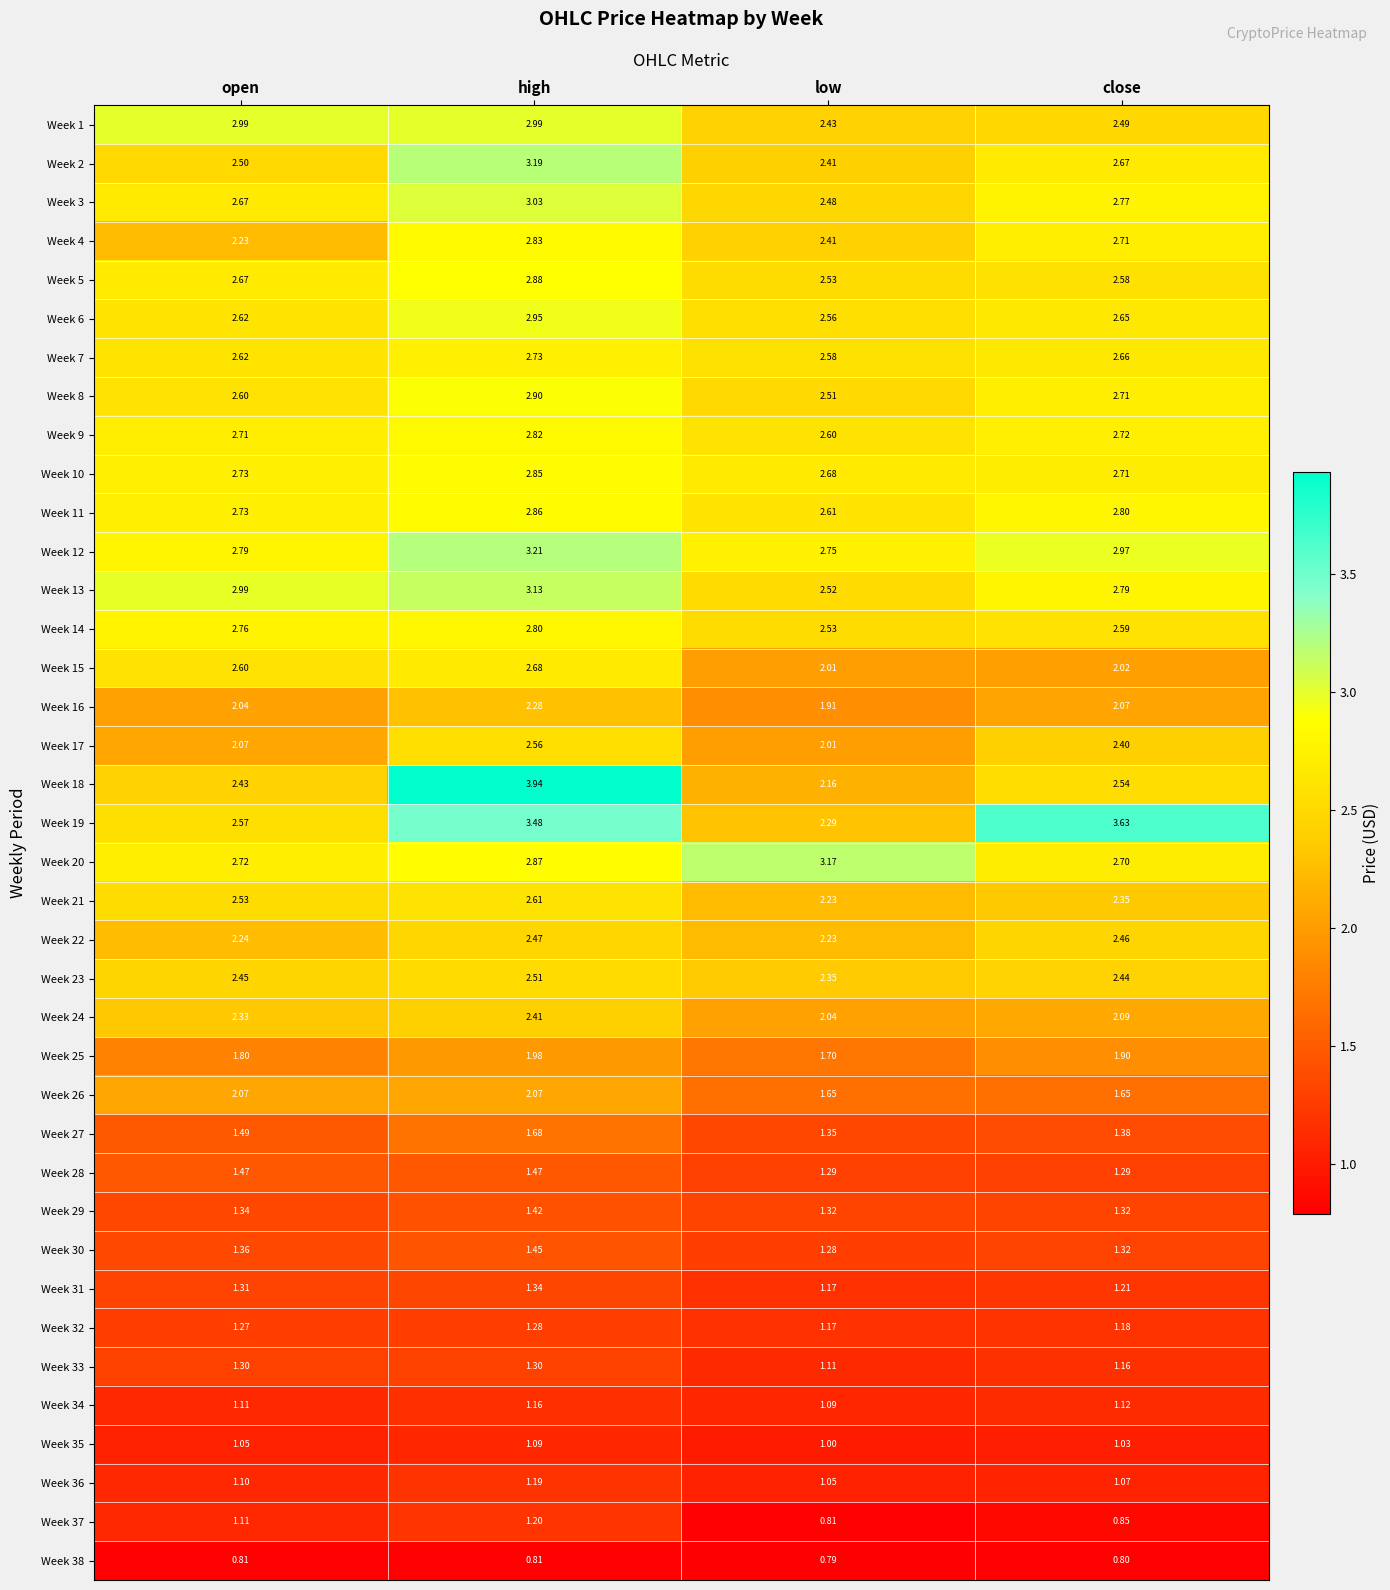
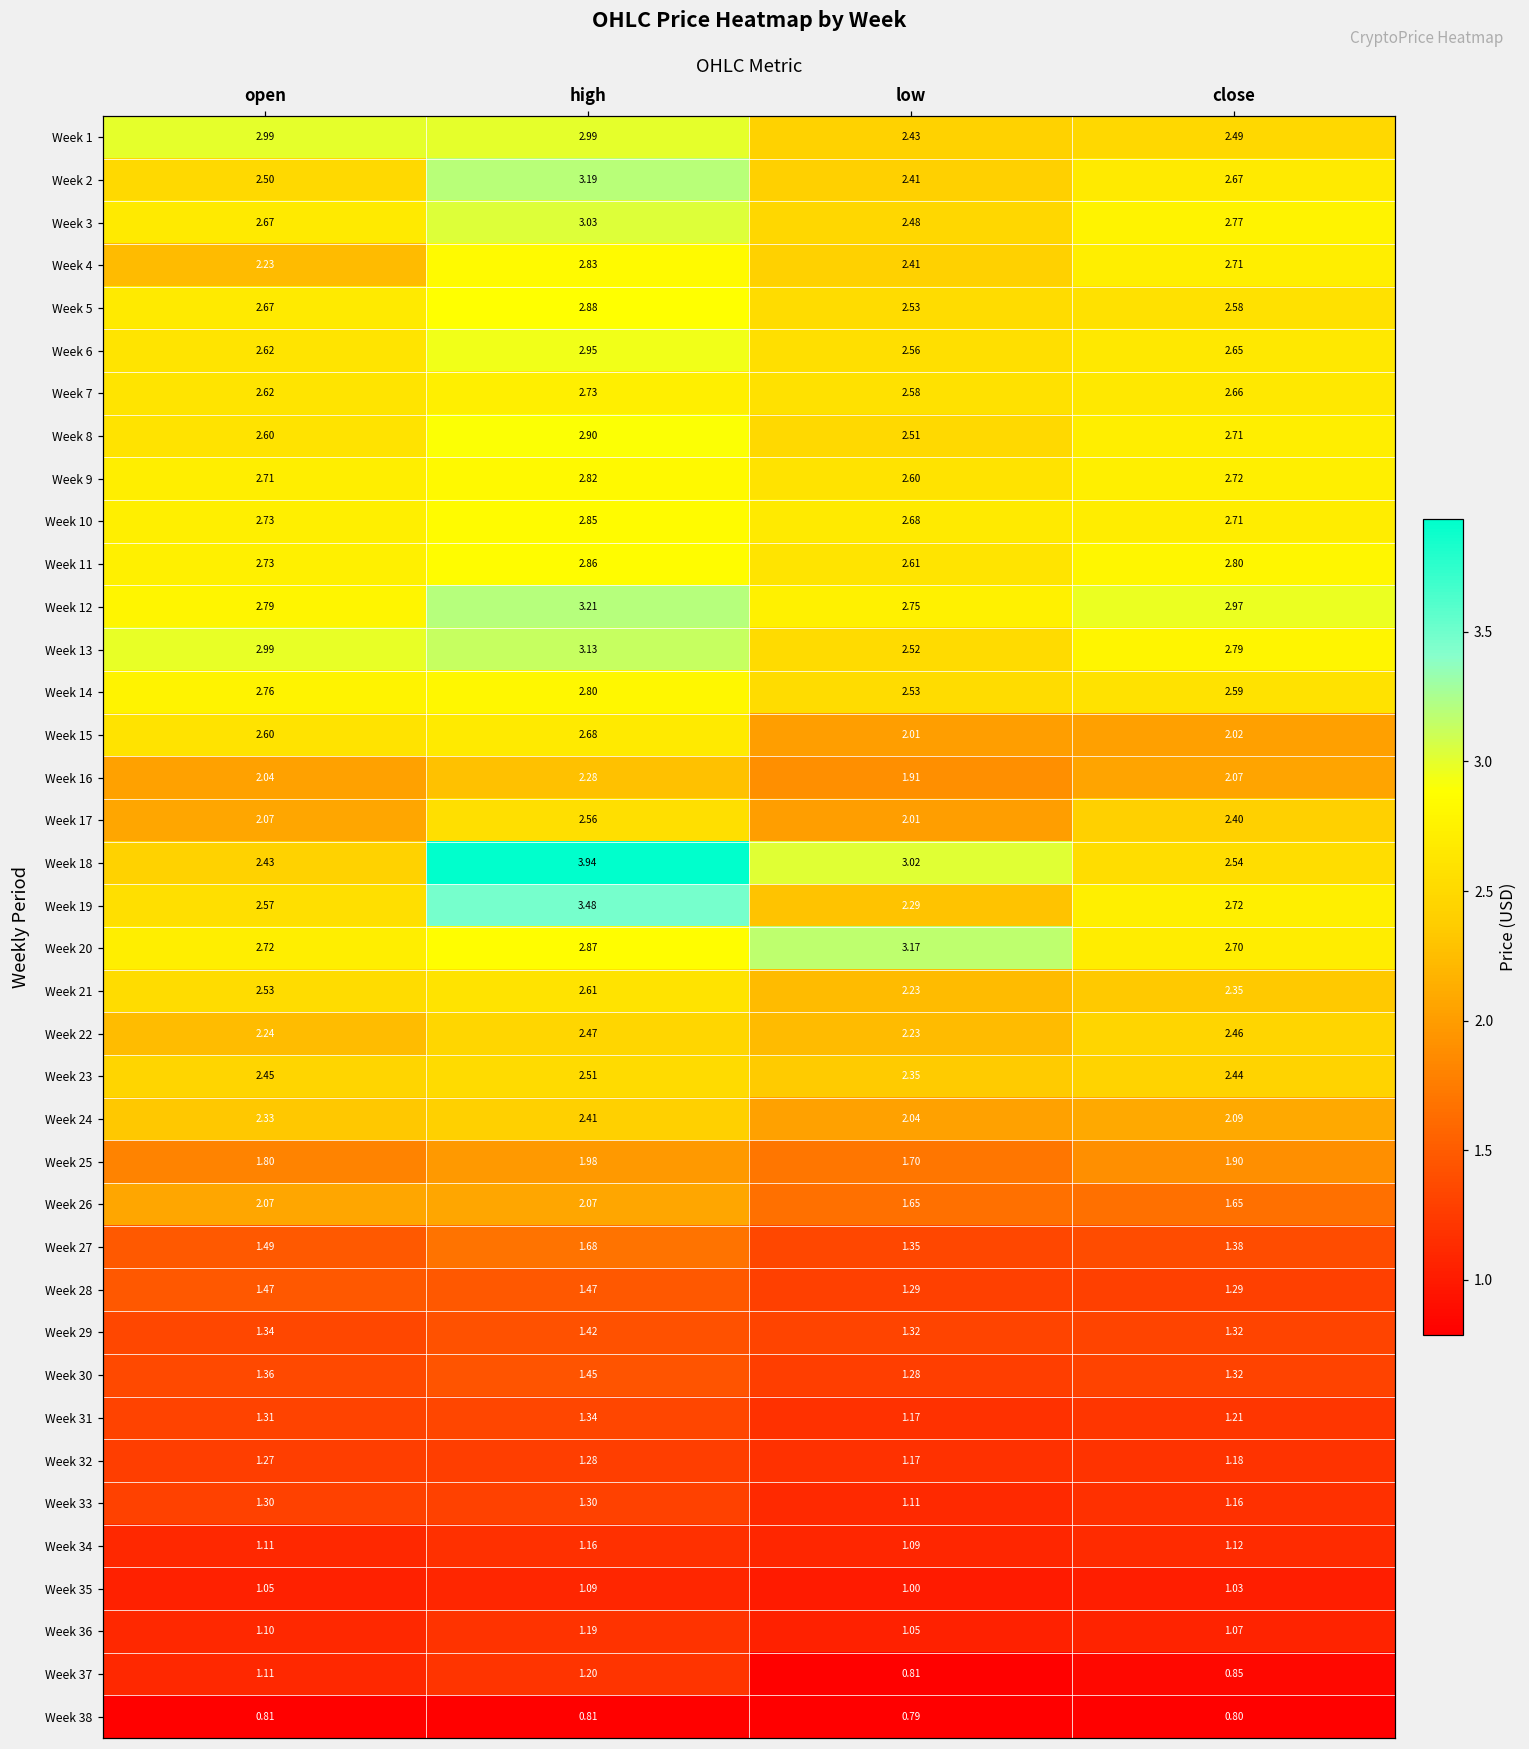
Week 18, low: 2.16 -> 3.02
Week 19, close: 3.63 -> 2.72
